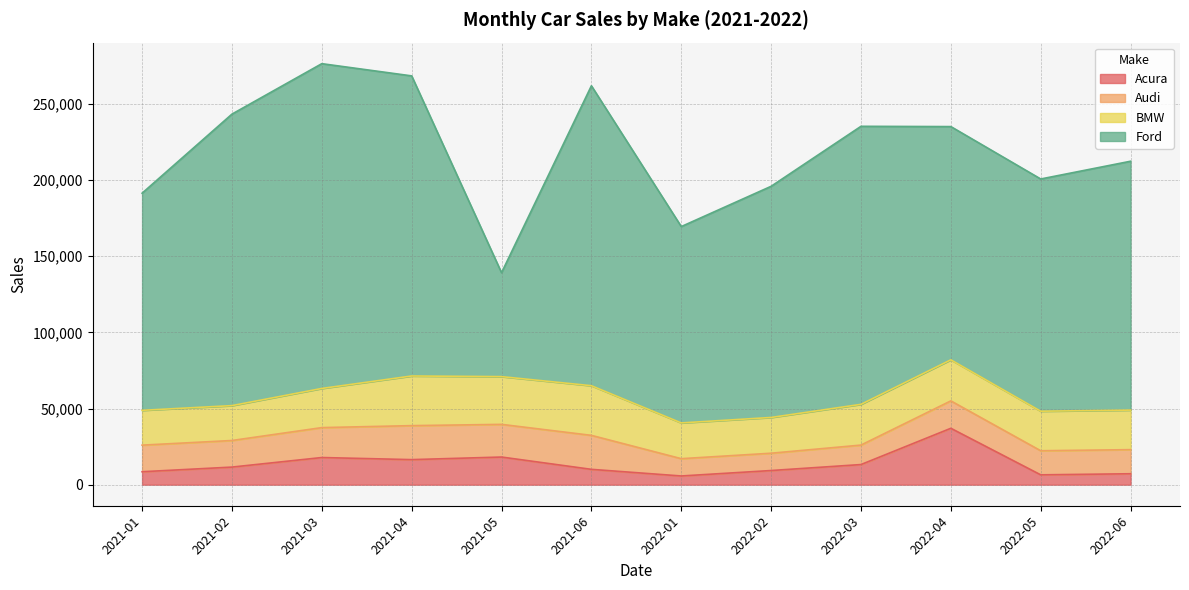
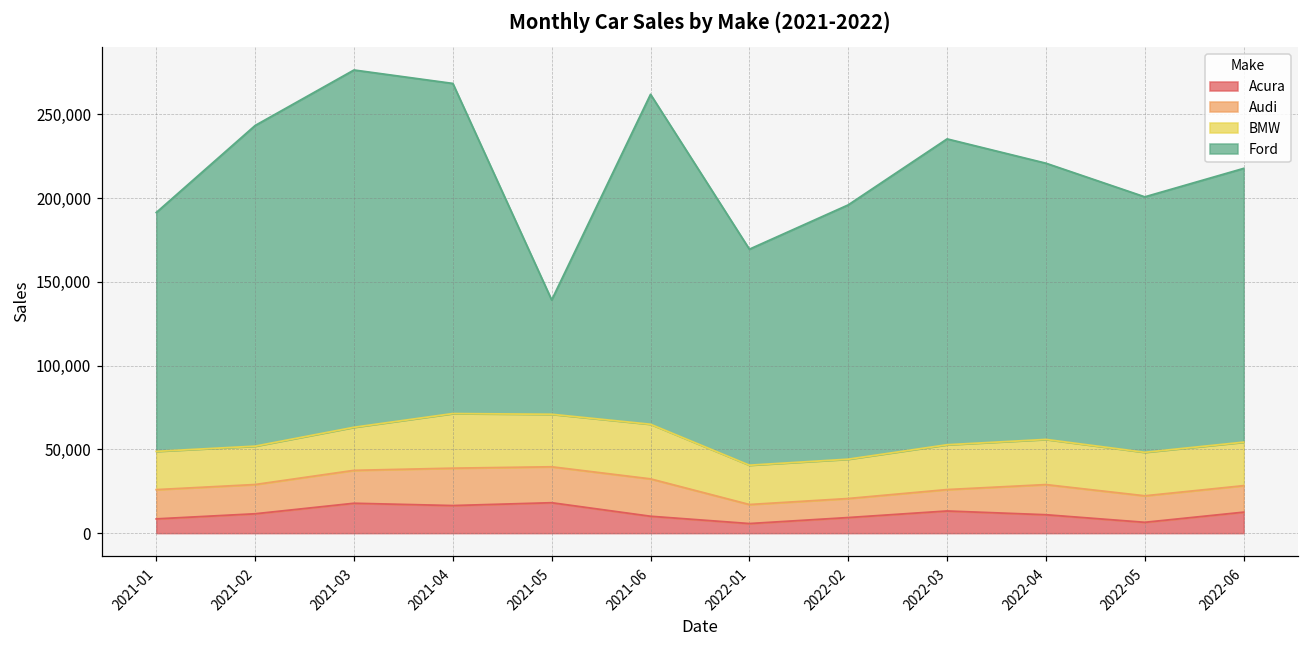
Acura, 2022-04: 37,000 -> 11,000
Ford, 2022-04: 153,000 -> 165,000
Acura, 2022-06: 7,000 -> 13,000
